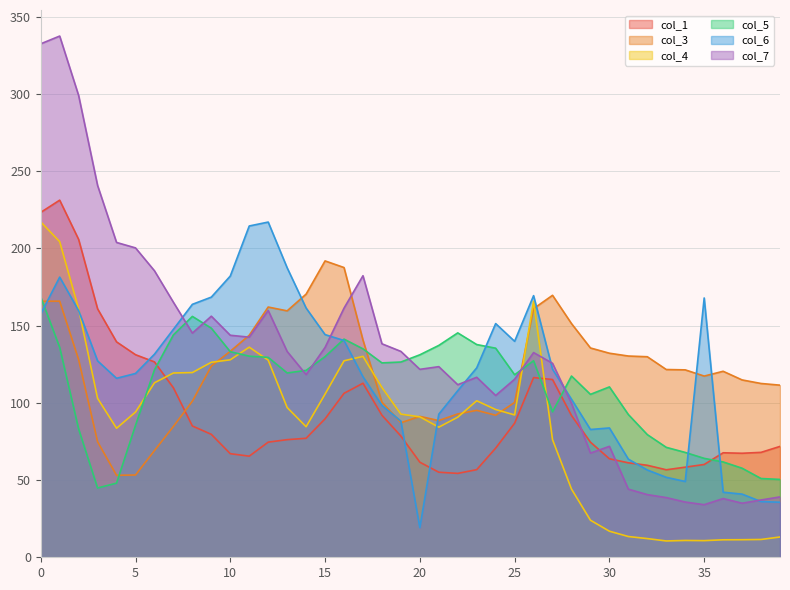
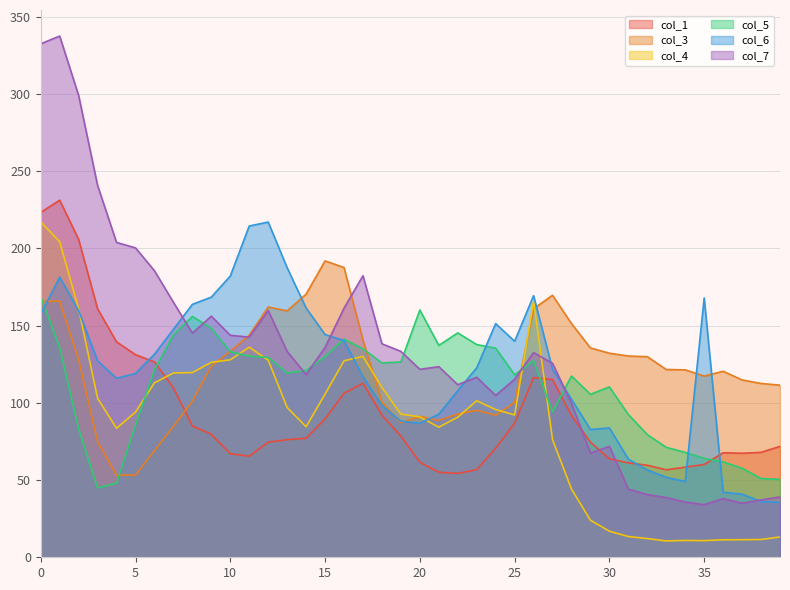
col_5, 20: 131 -> 160
col_6, 20: 19 -> 87
